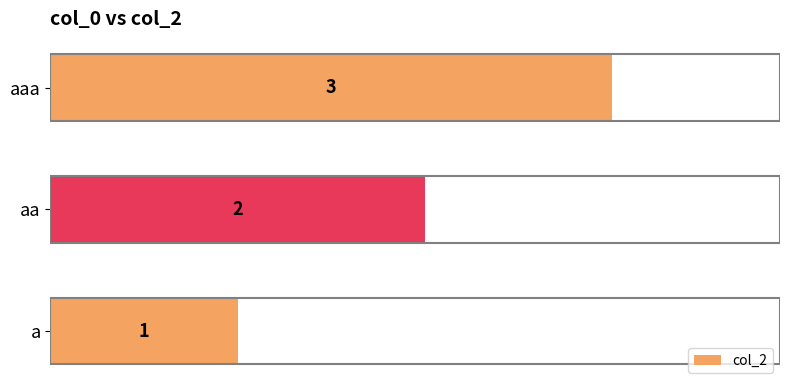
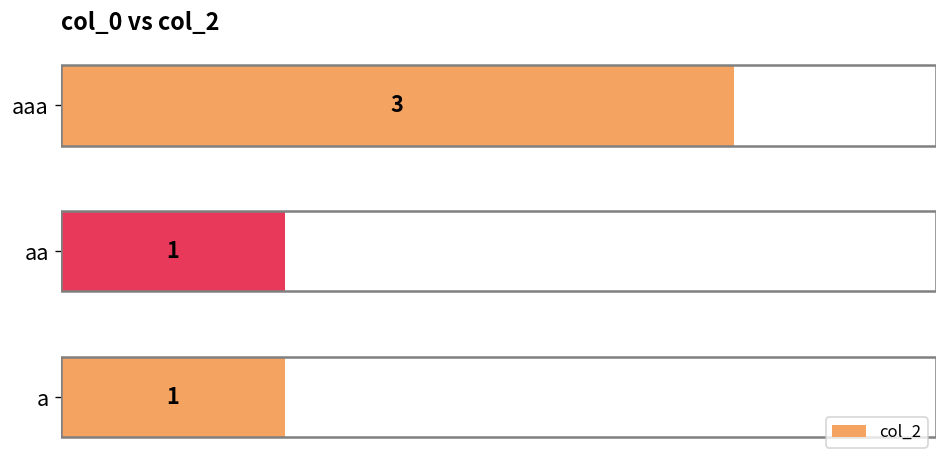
aa: 2 -> 1
